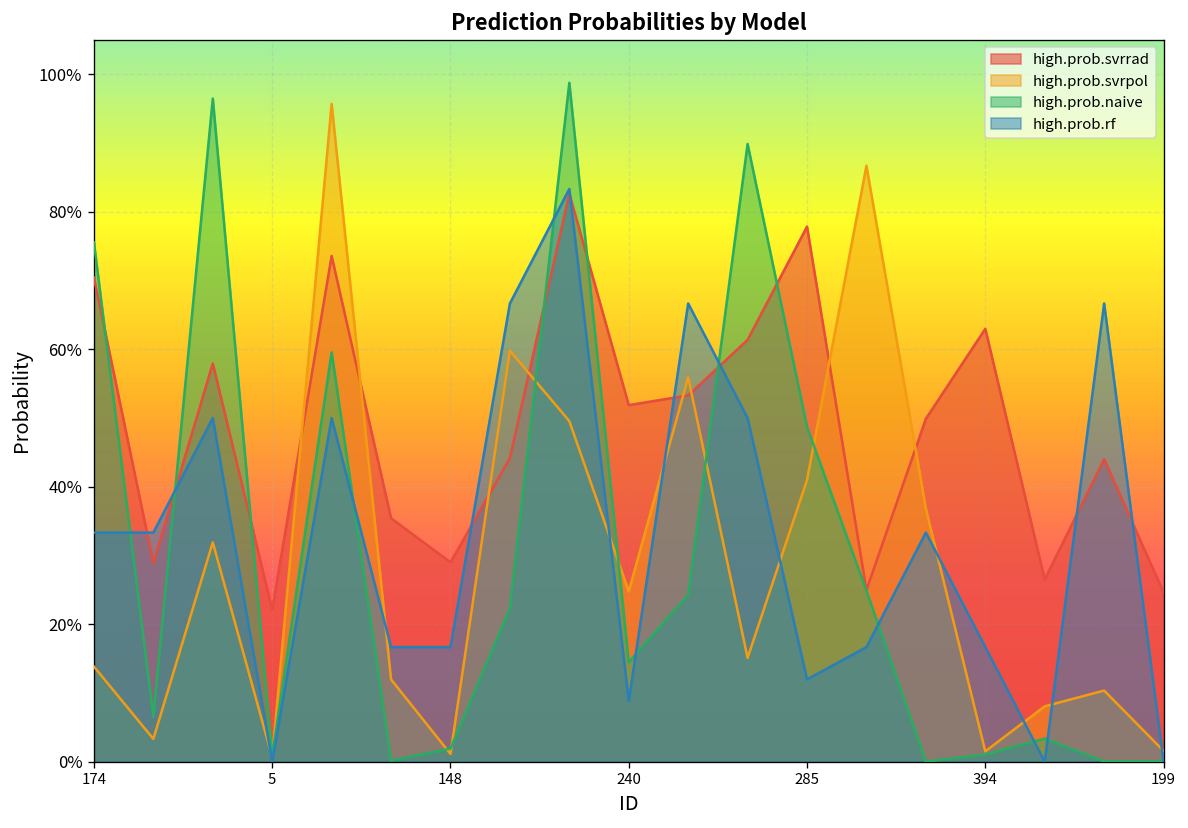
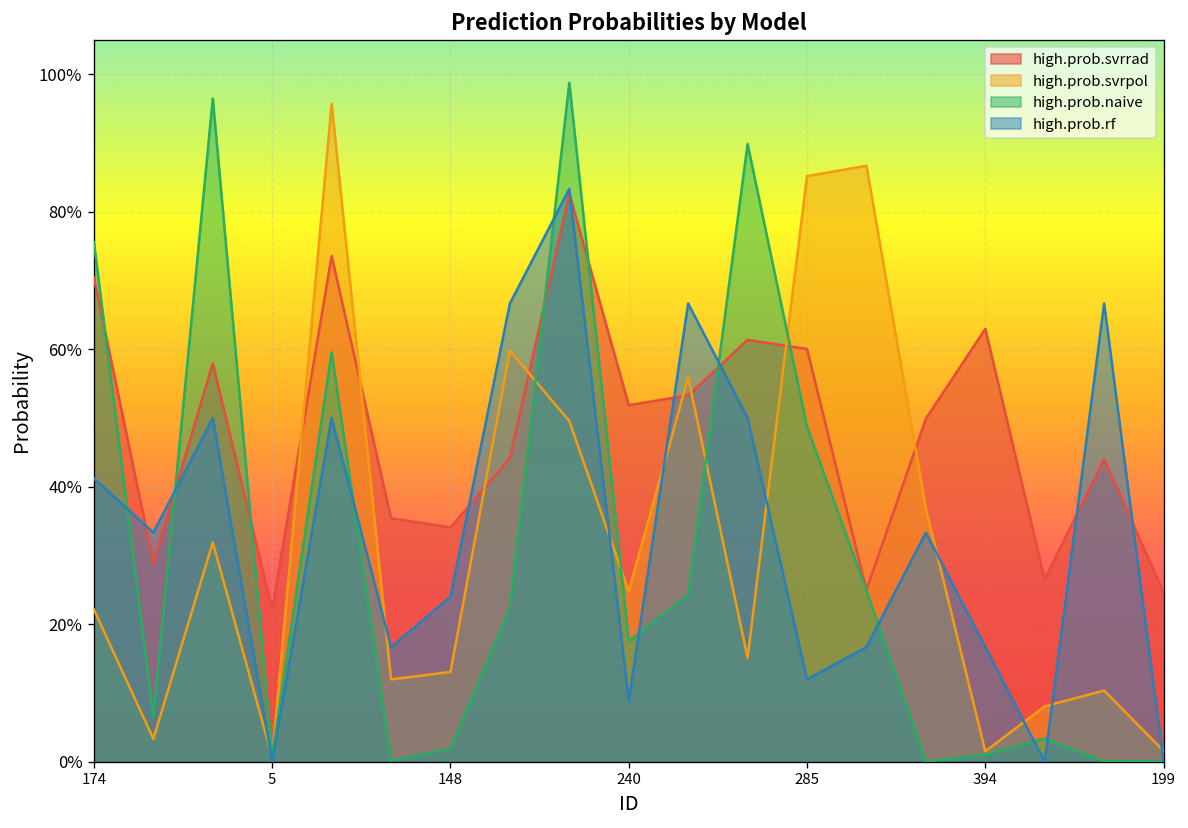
high.prob.svrpol, 174: 14% -> 22%
high.prob.rf, 174: 33% -> 41%
high.prob.svrrad, 148: 29% -> 34%
high.prob.svrpol, 148: 1% -> 13%
high.prob.rf, 148: 17% -> 24%
high.prob.naive, 240: 14% -> 18%
high.prob.svrrad, 285: 78% -> 60%
high.prob.svrpol, 285: 41% -> 85%
